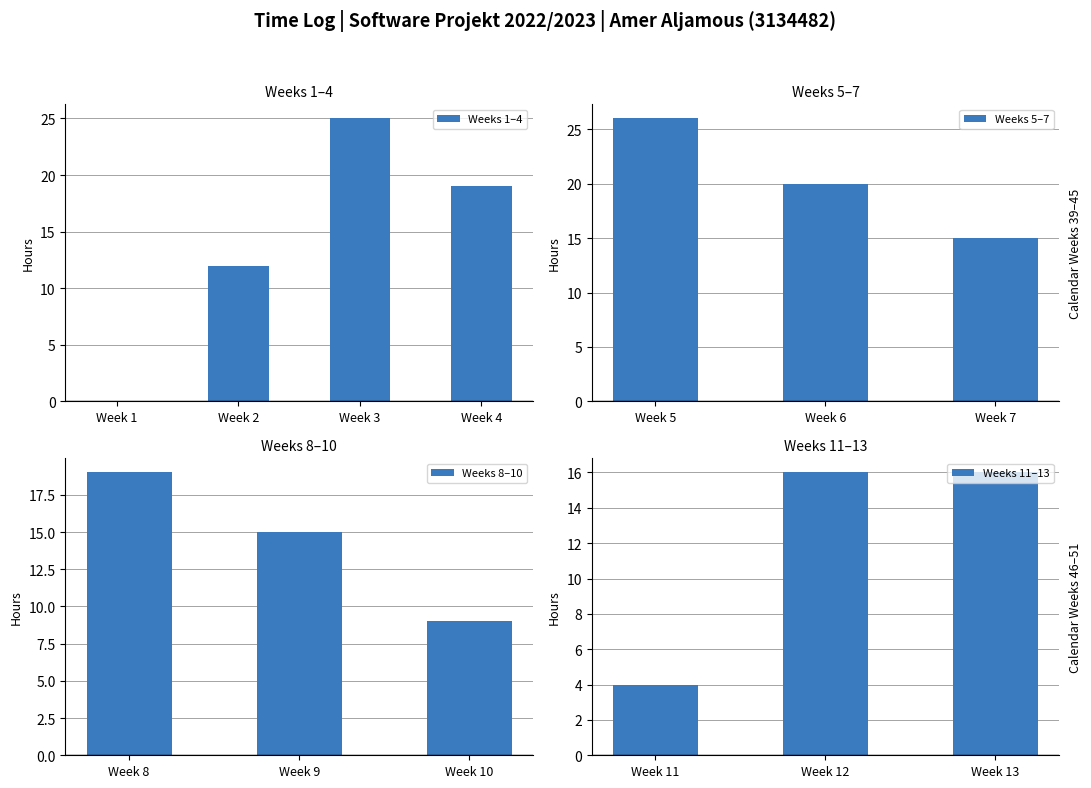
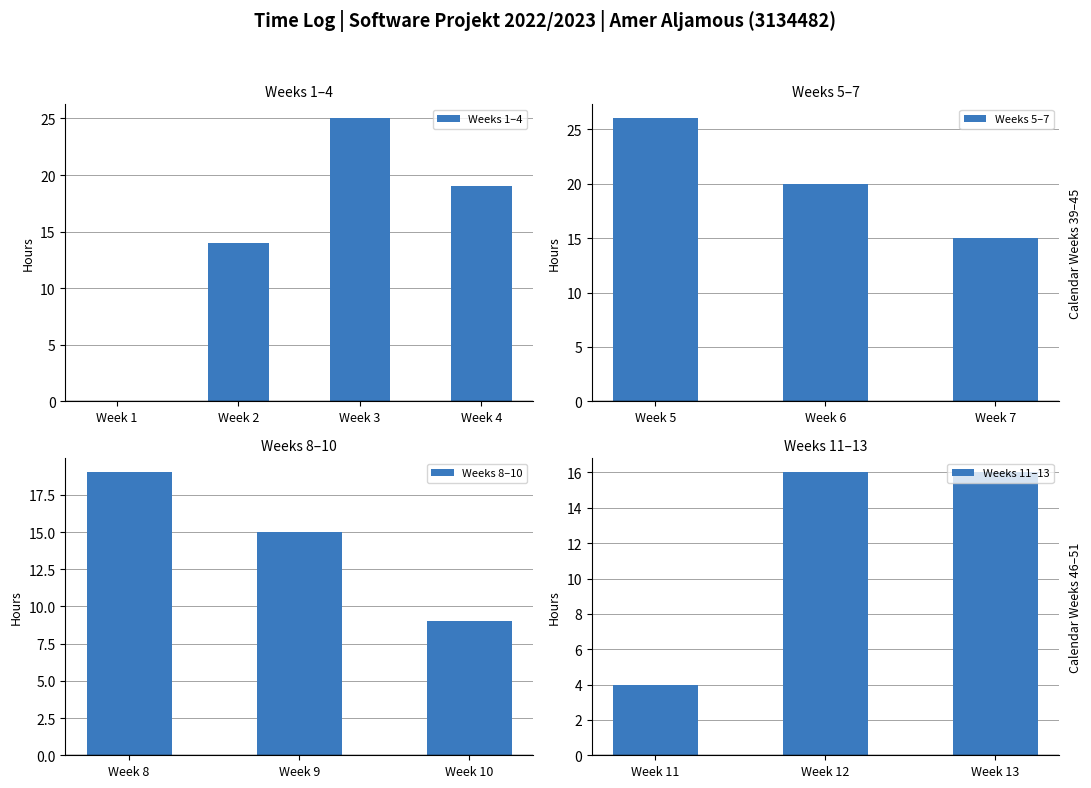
Weeks 1–4, Week 2: 12 -> 14
